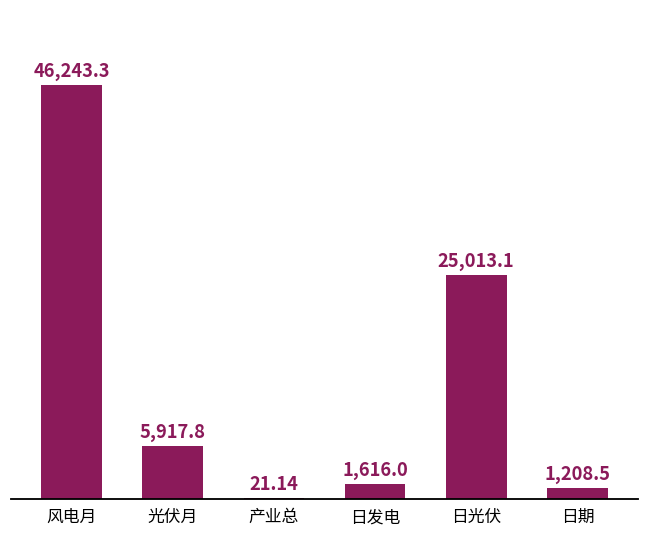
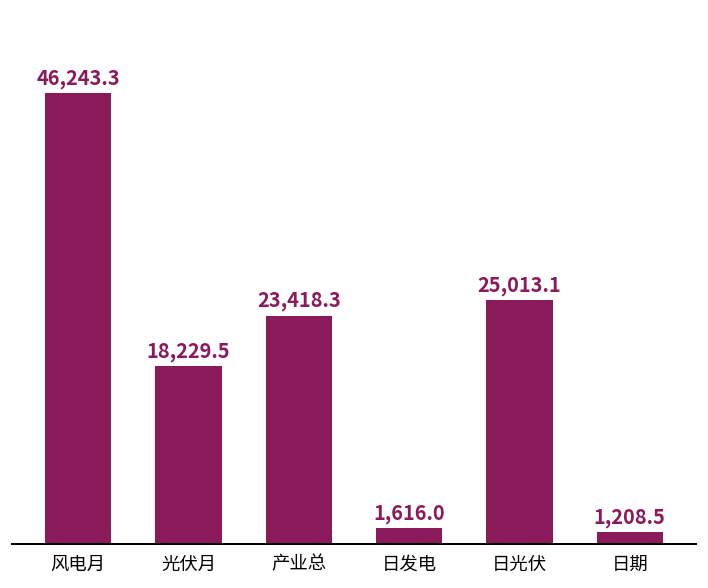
光伏月: 5,917.8 -> 18,229.5
产业总: 21.14 -> 23,418.3
